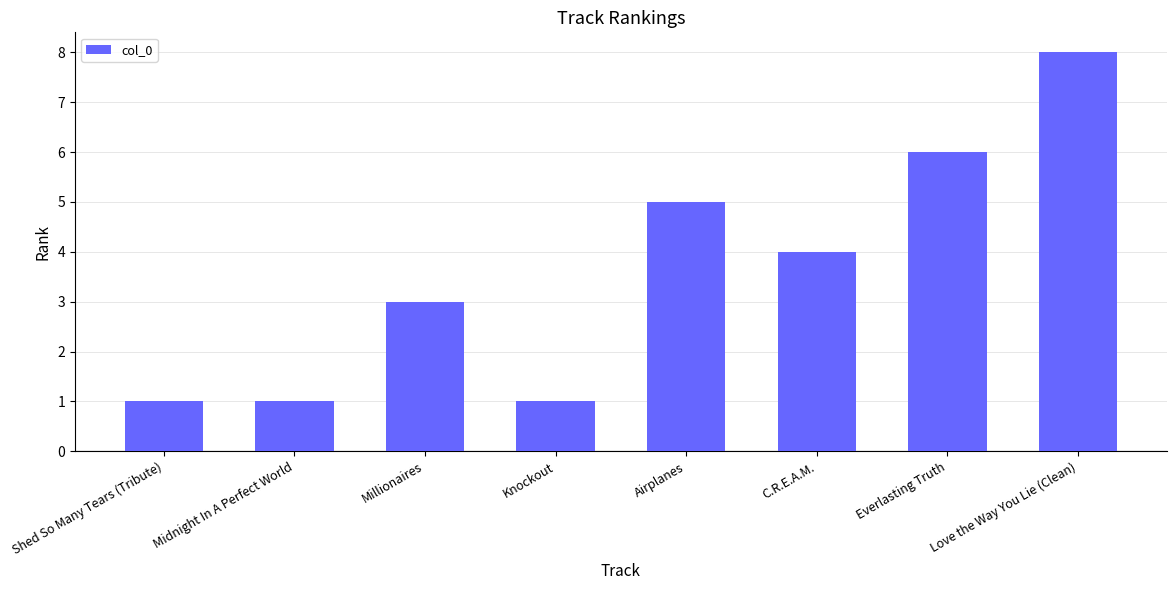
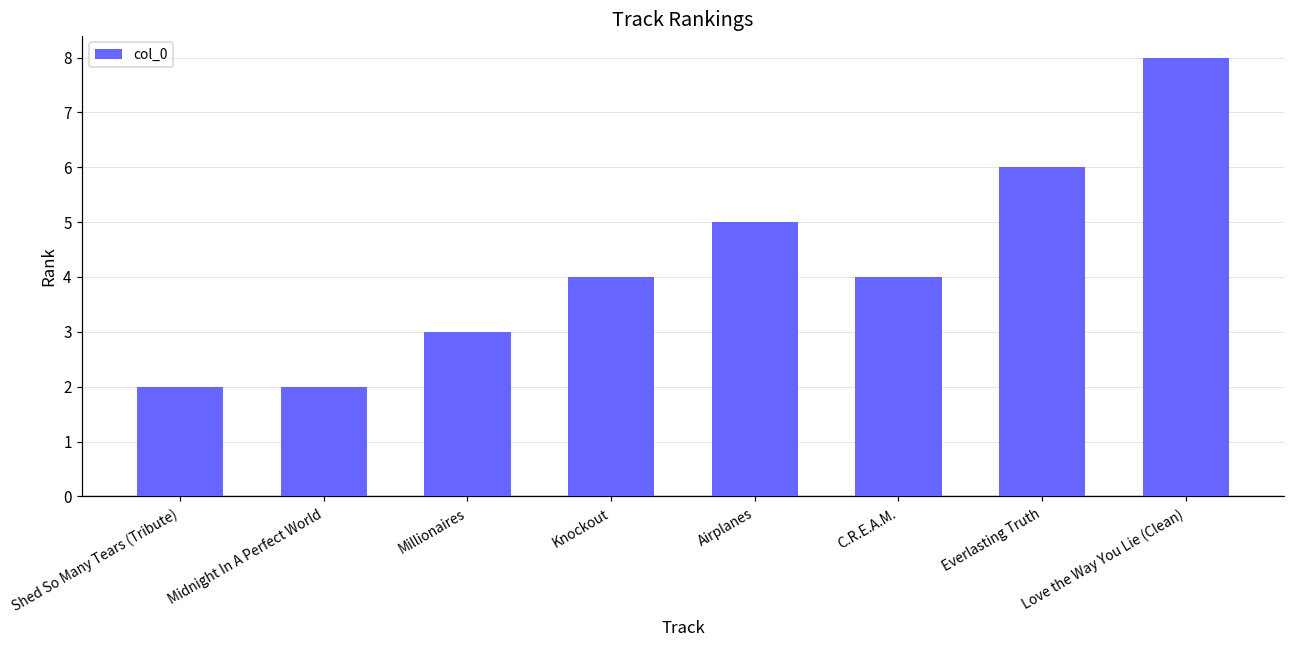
Shed So Many Tears (Tribute): 1 -> 2
Midnight In A Perfect World: 1 -> 2
Knockout: 1 -> 4
